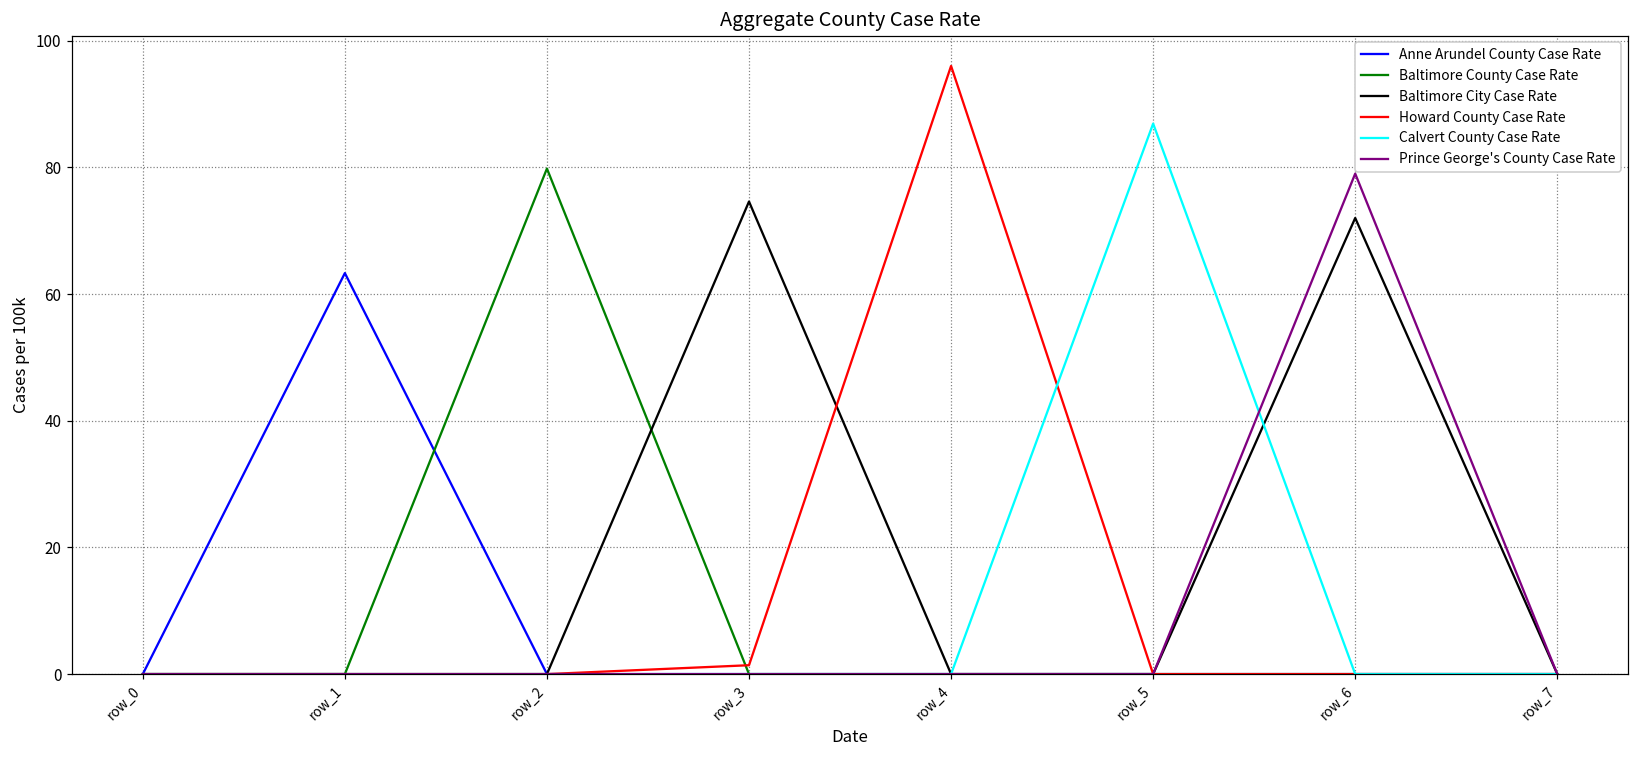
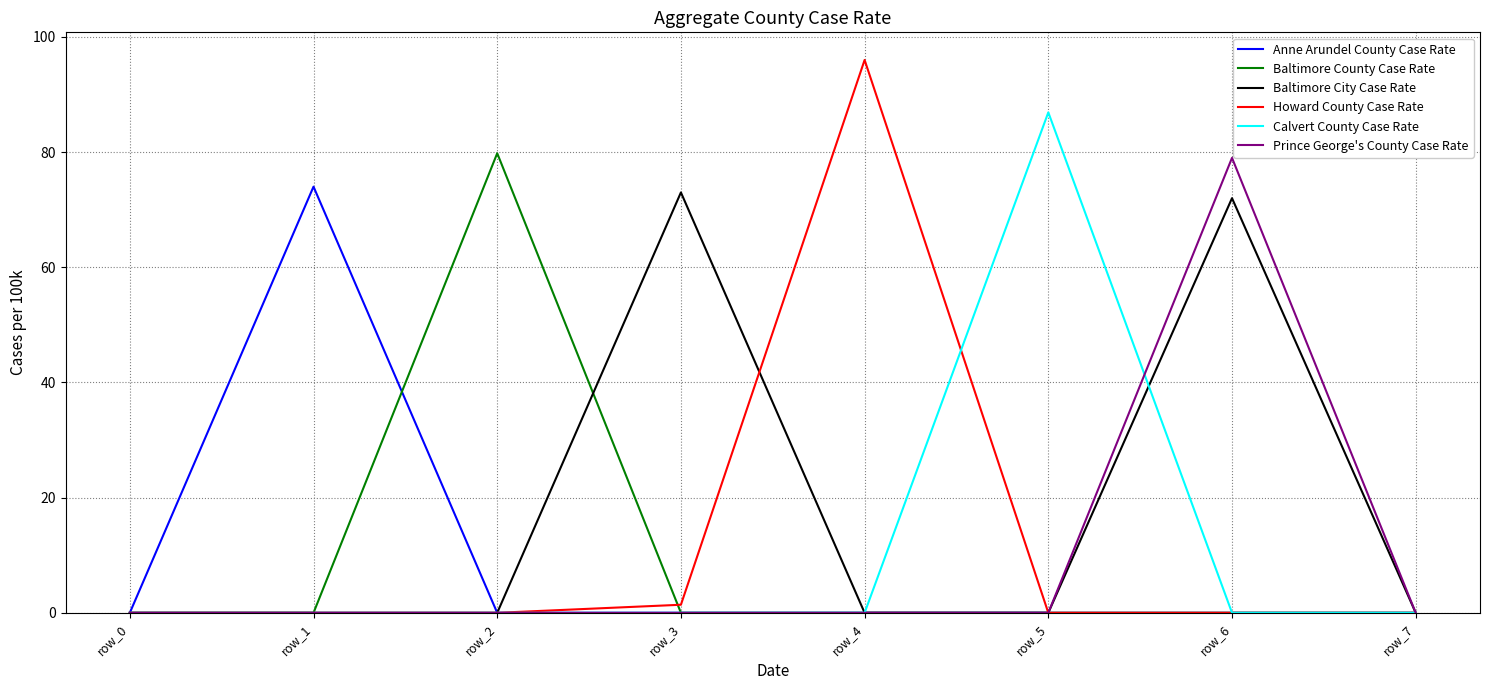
Anne Arundel County Case Rate, row_1: 63 -> 74
Baltimore City Case Rate, row_3: 75 -> 73
